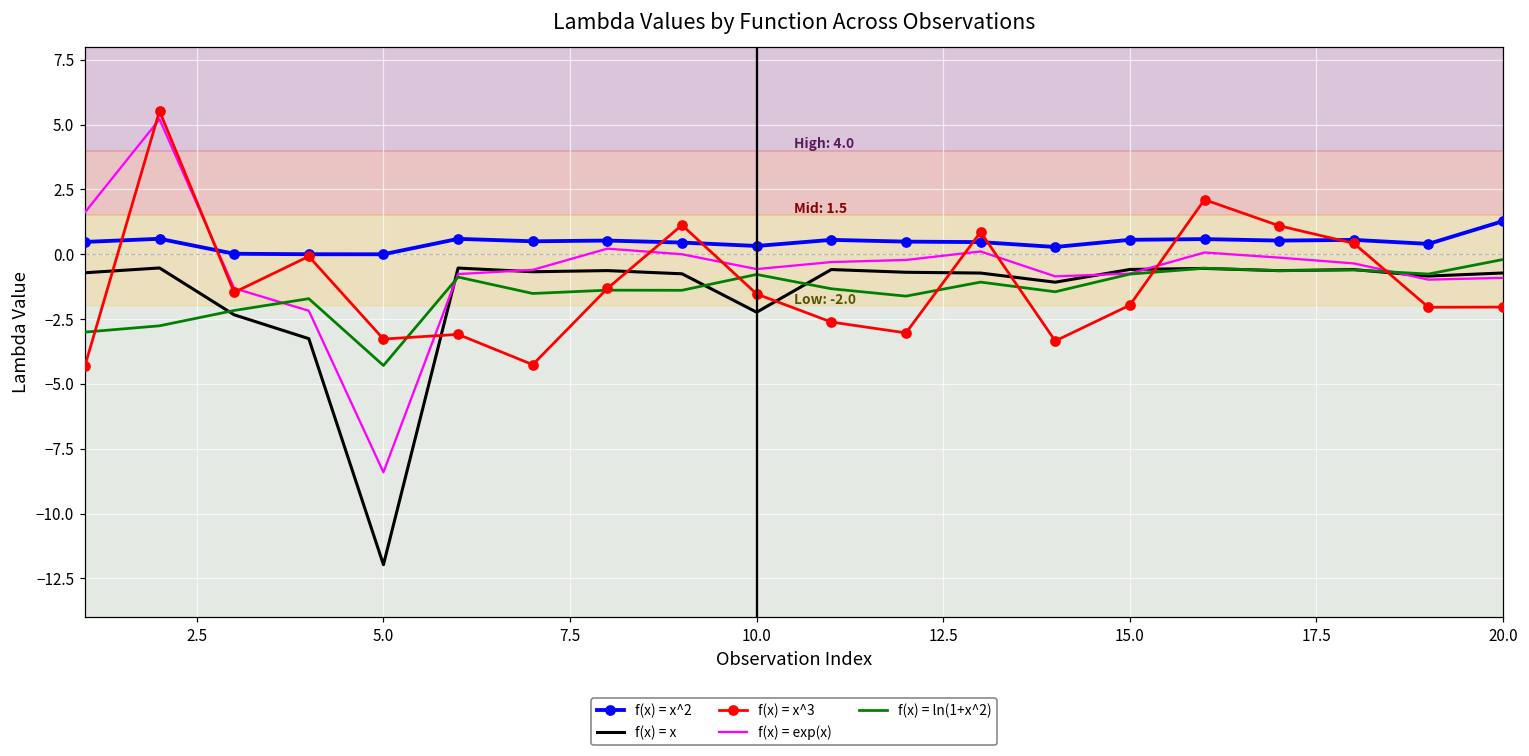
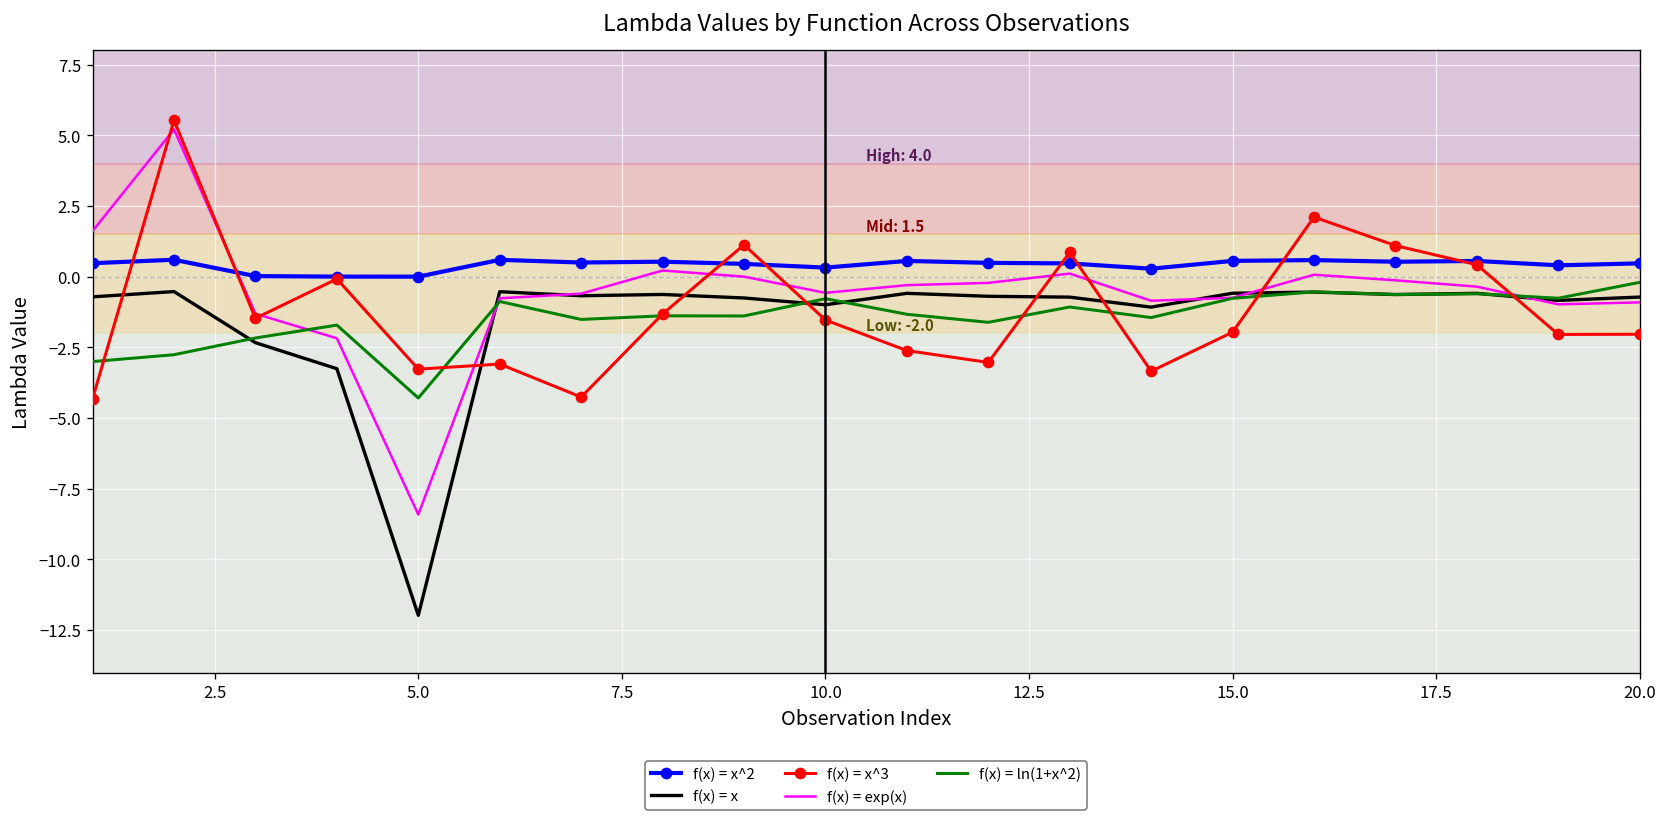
f(x) = x, 10.0: -2.2 -> -1.0
f(x) = x^2, 20.0: 1.3 -> 0.5
